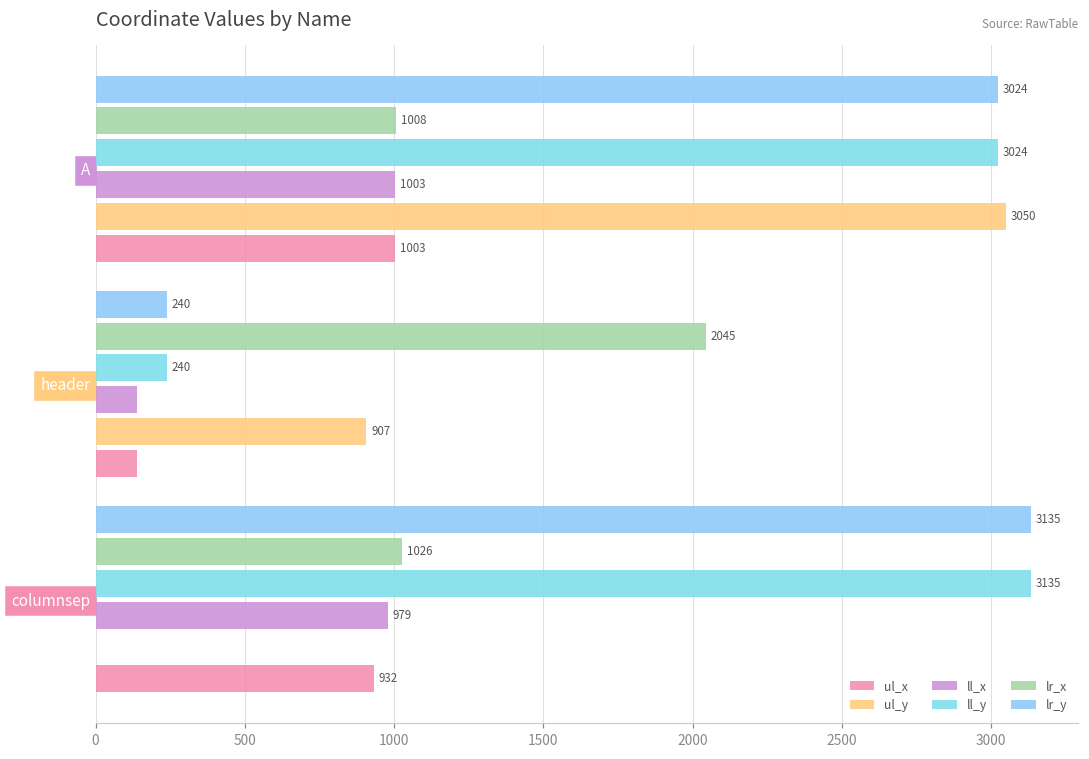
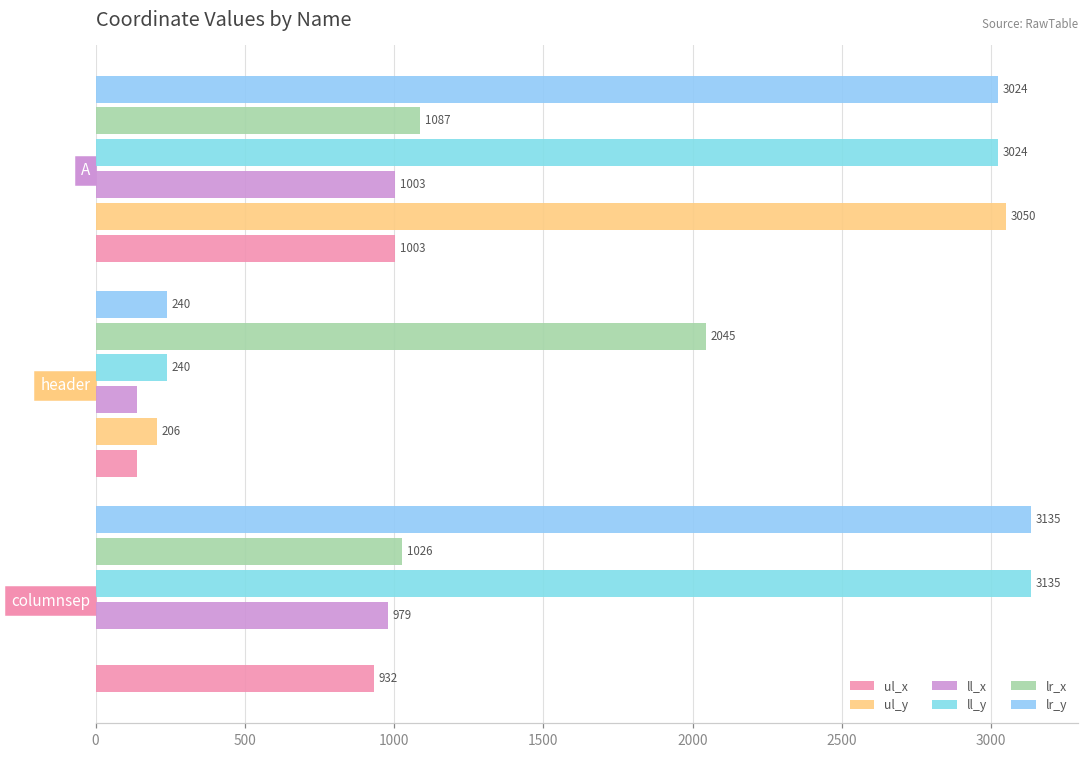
lr_x, A: 1008 -> 1087
ul_y, header: 907 -> 206
